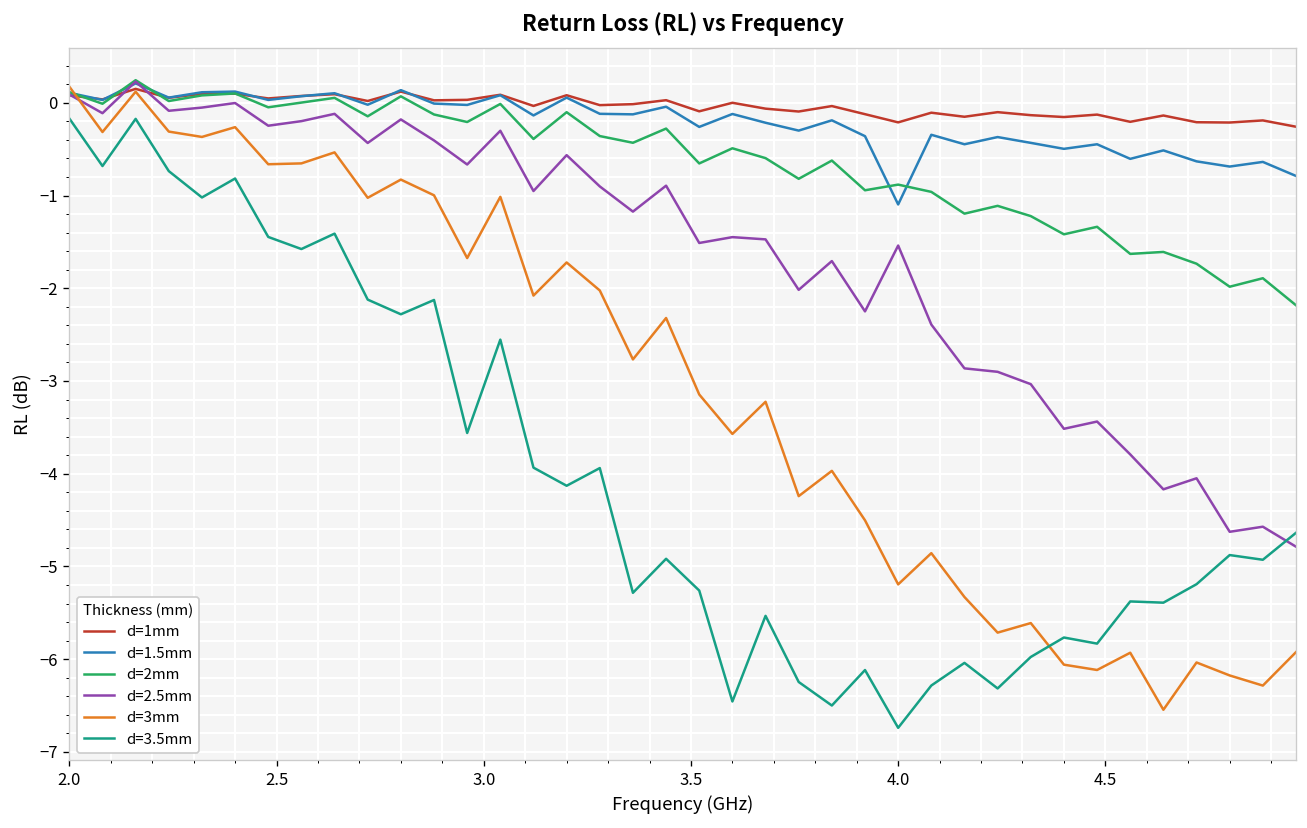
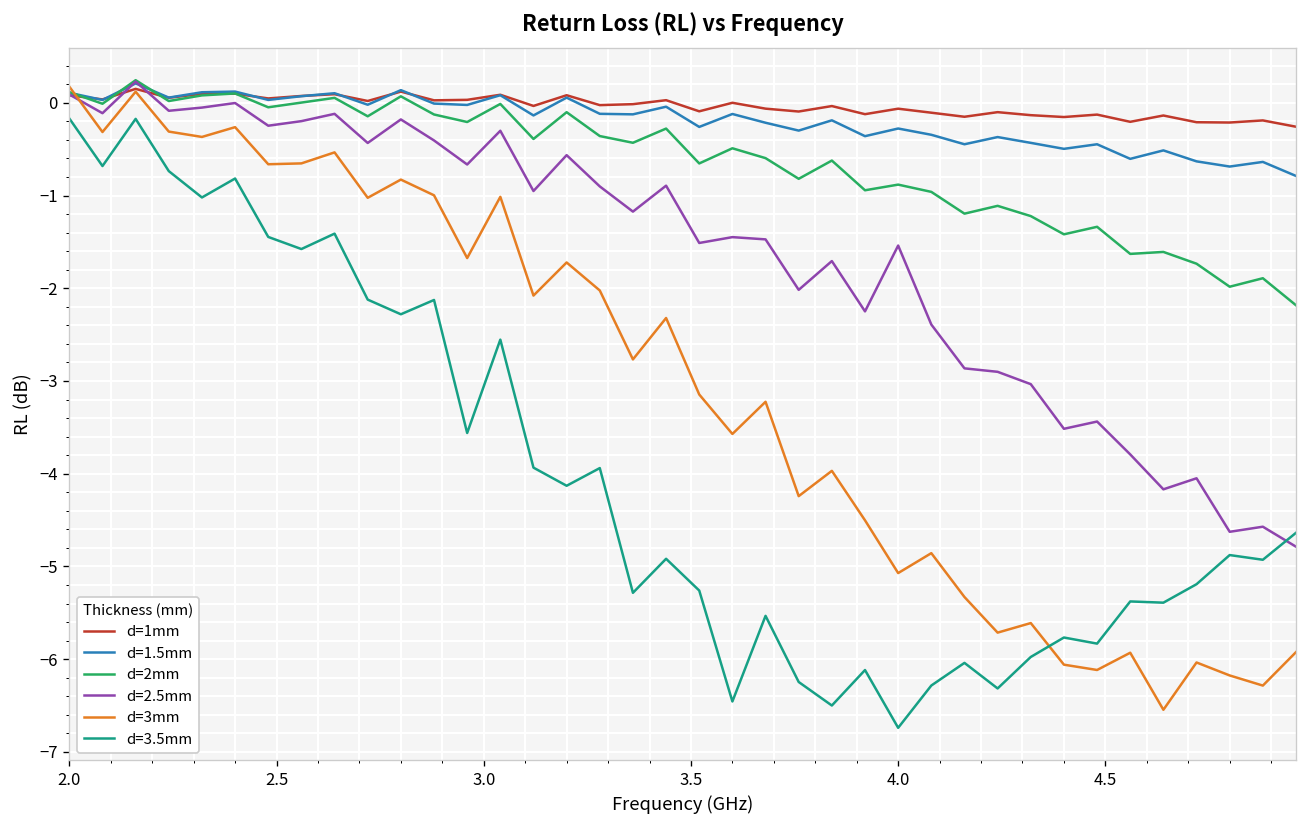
d=1mm, 4.0: -0.2 -> -0.1
d=1.5mm, 4.0: -1.1 -> -0.3
d=3mm, 4.0: -5.2 -> -5.1
